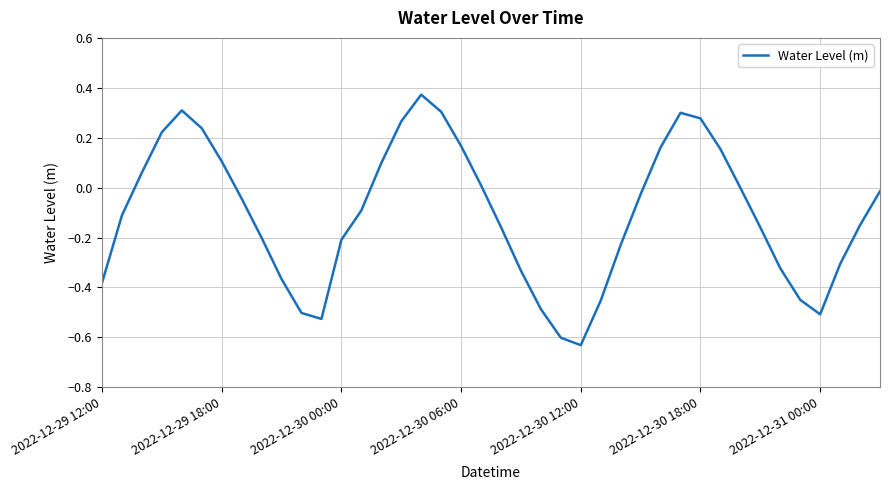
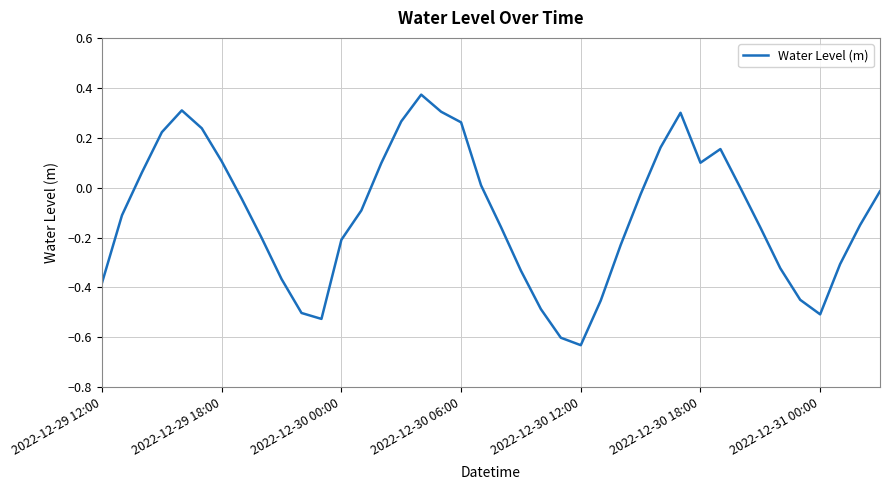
2022-12-30 06:00: 0.17 -> 0.26
2022-12-30 18:00: 0.28 -> 0.10
